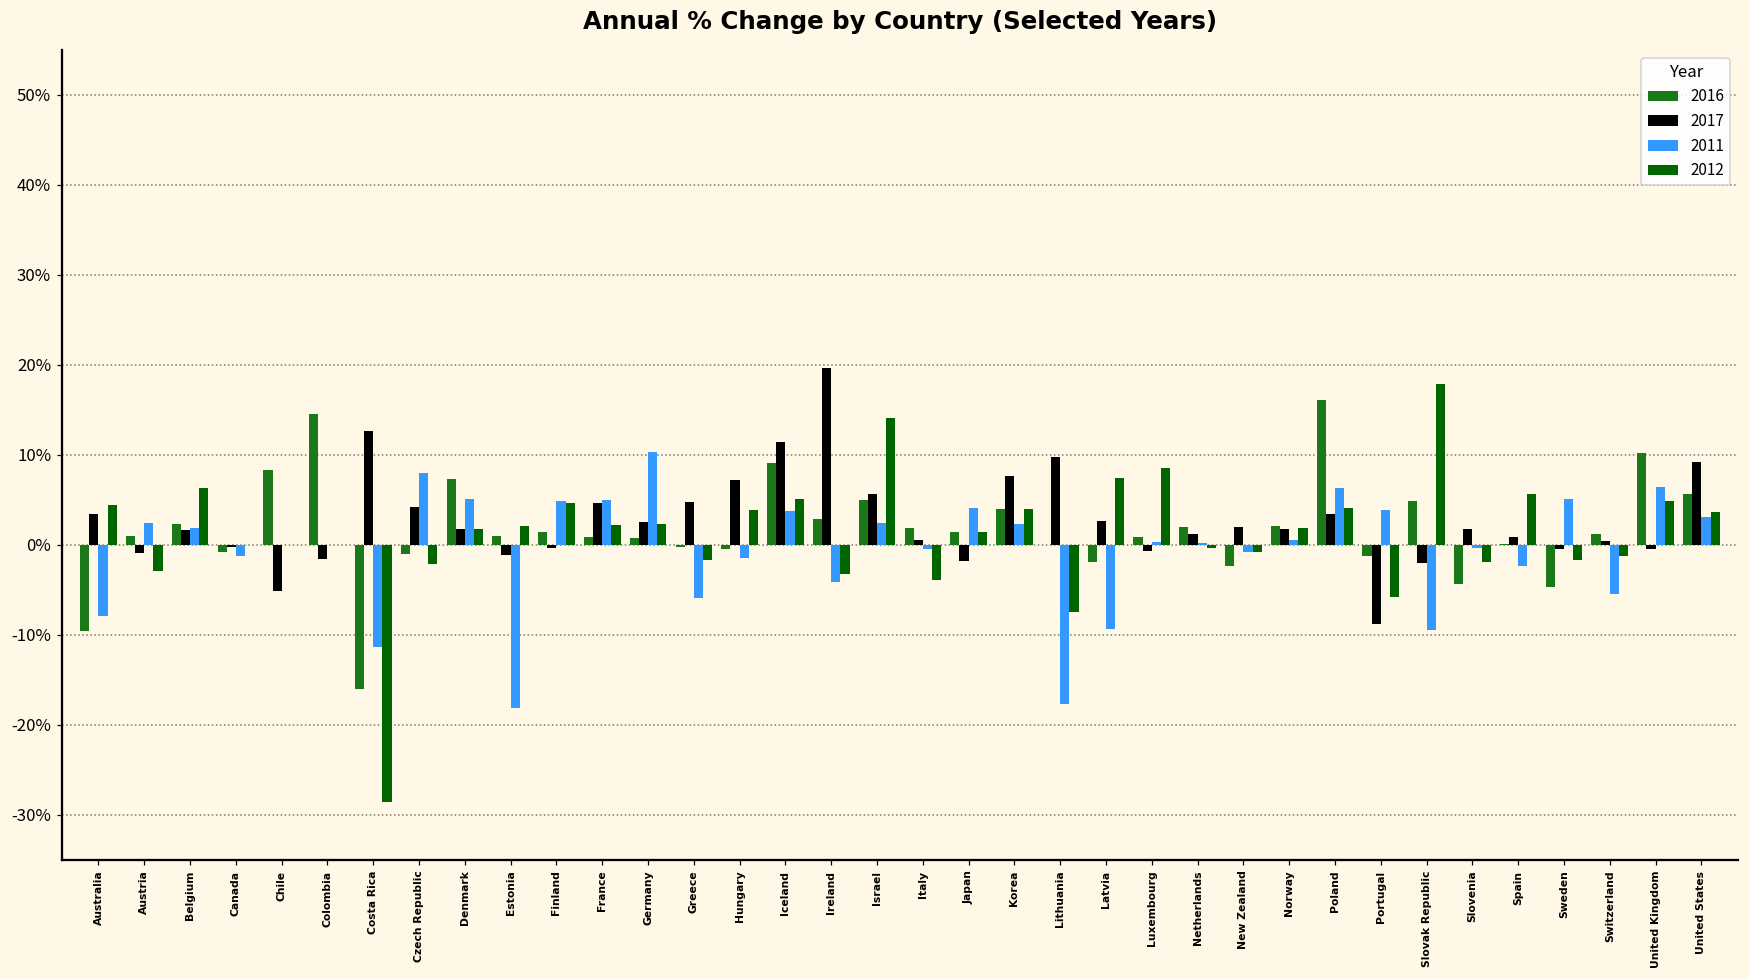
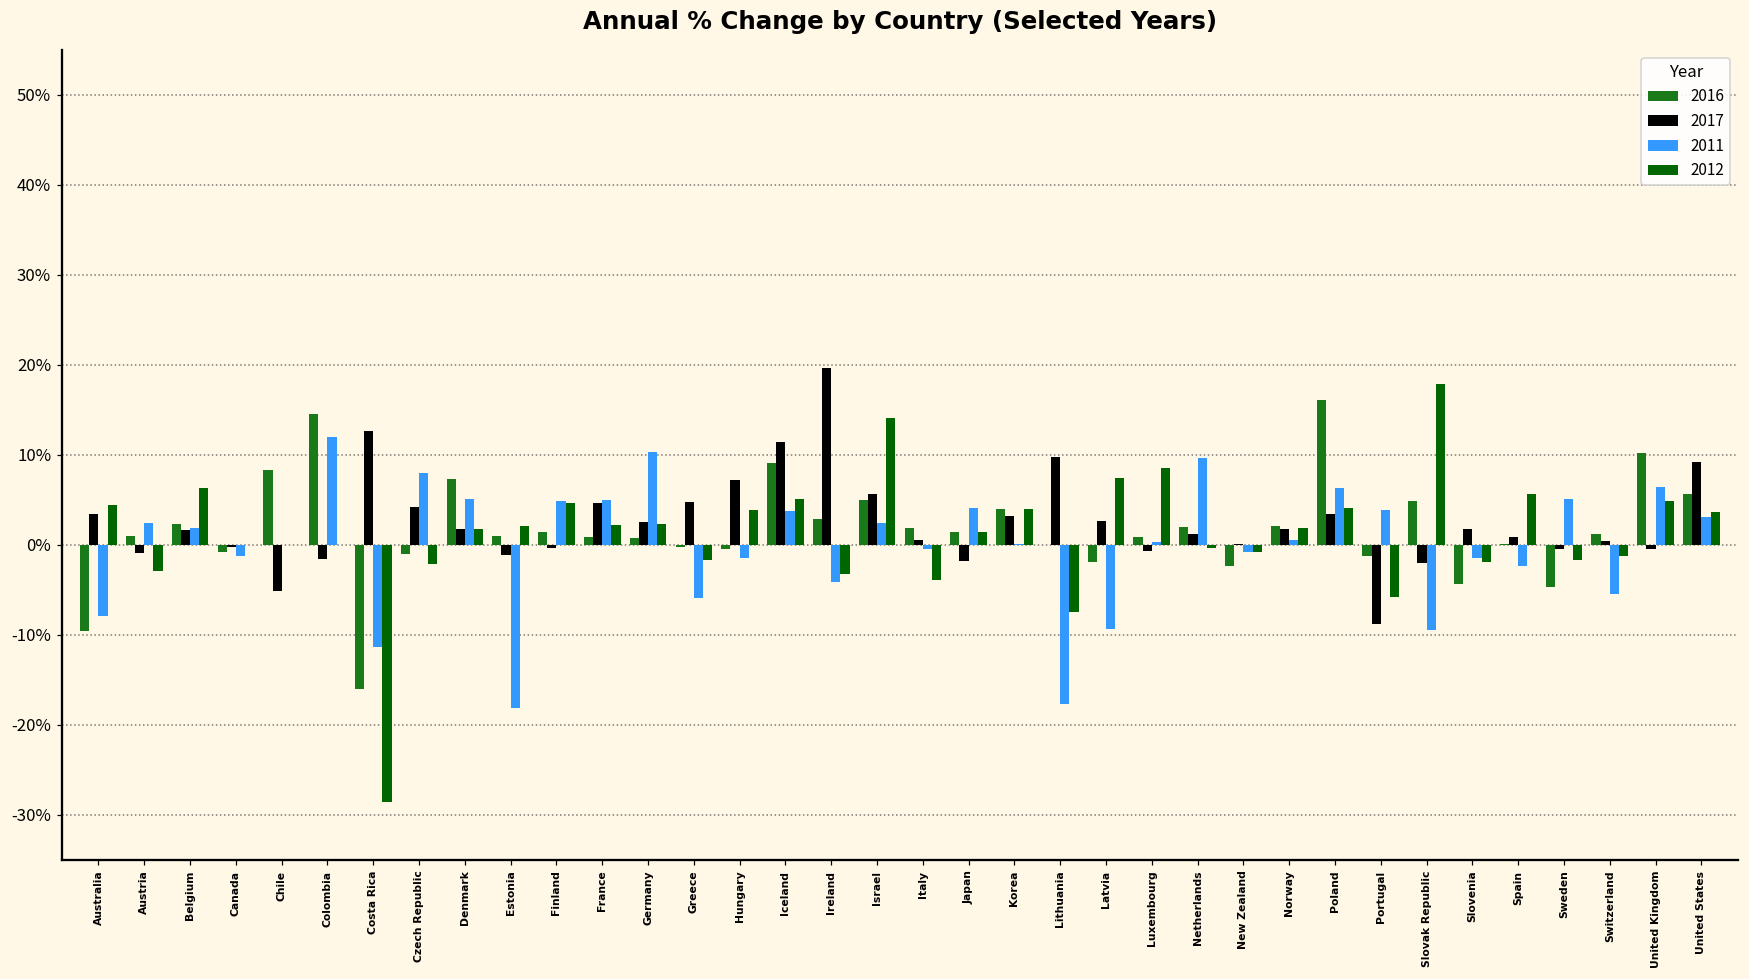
2011, Colombia: 0% -> 12%
2017, Korea: 8% -> 3%
2011, Korea: 2% -> 0%
2011, Netherlands: 0% -> 10%
2017, New Zealand: 2% -> 0%
2011, Slovenia: 0% -> -1%
